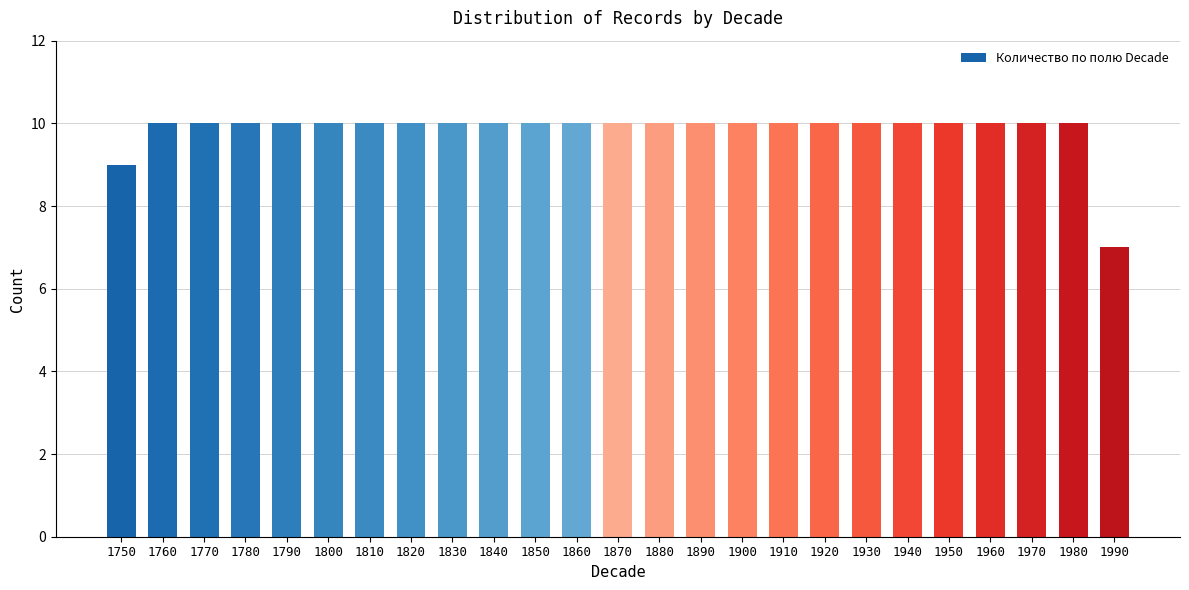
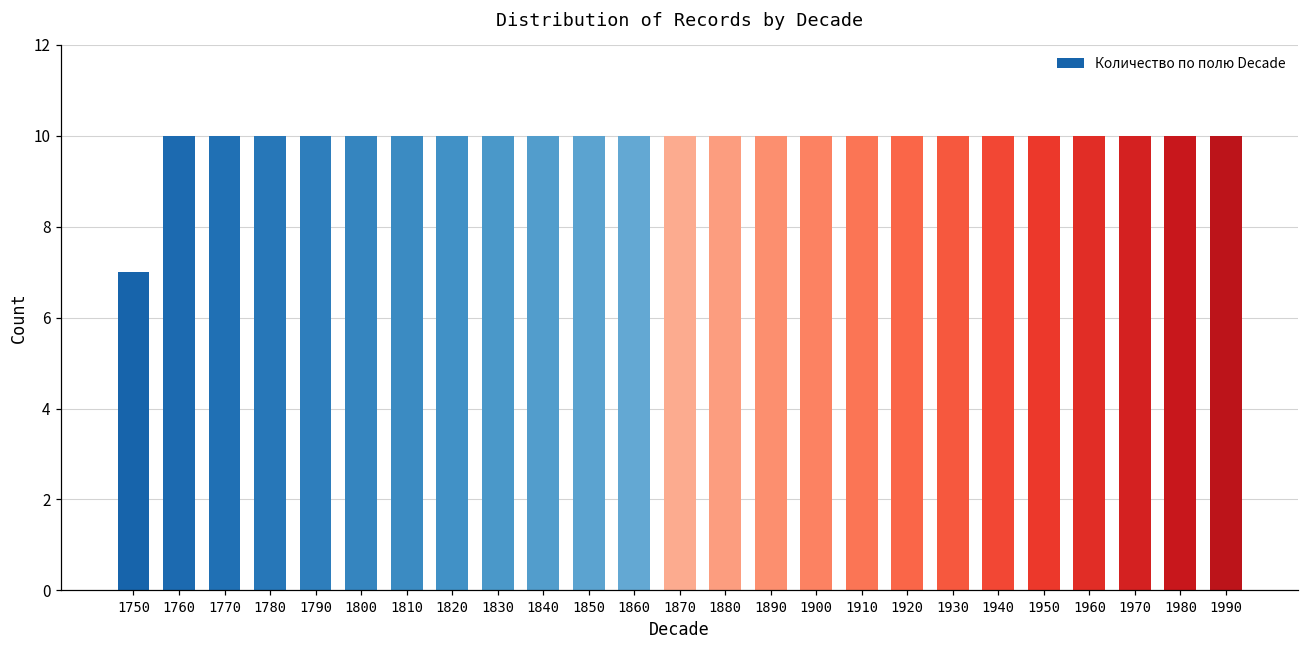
1750: 9 -> 7
1990: 7 -> 10
